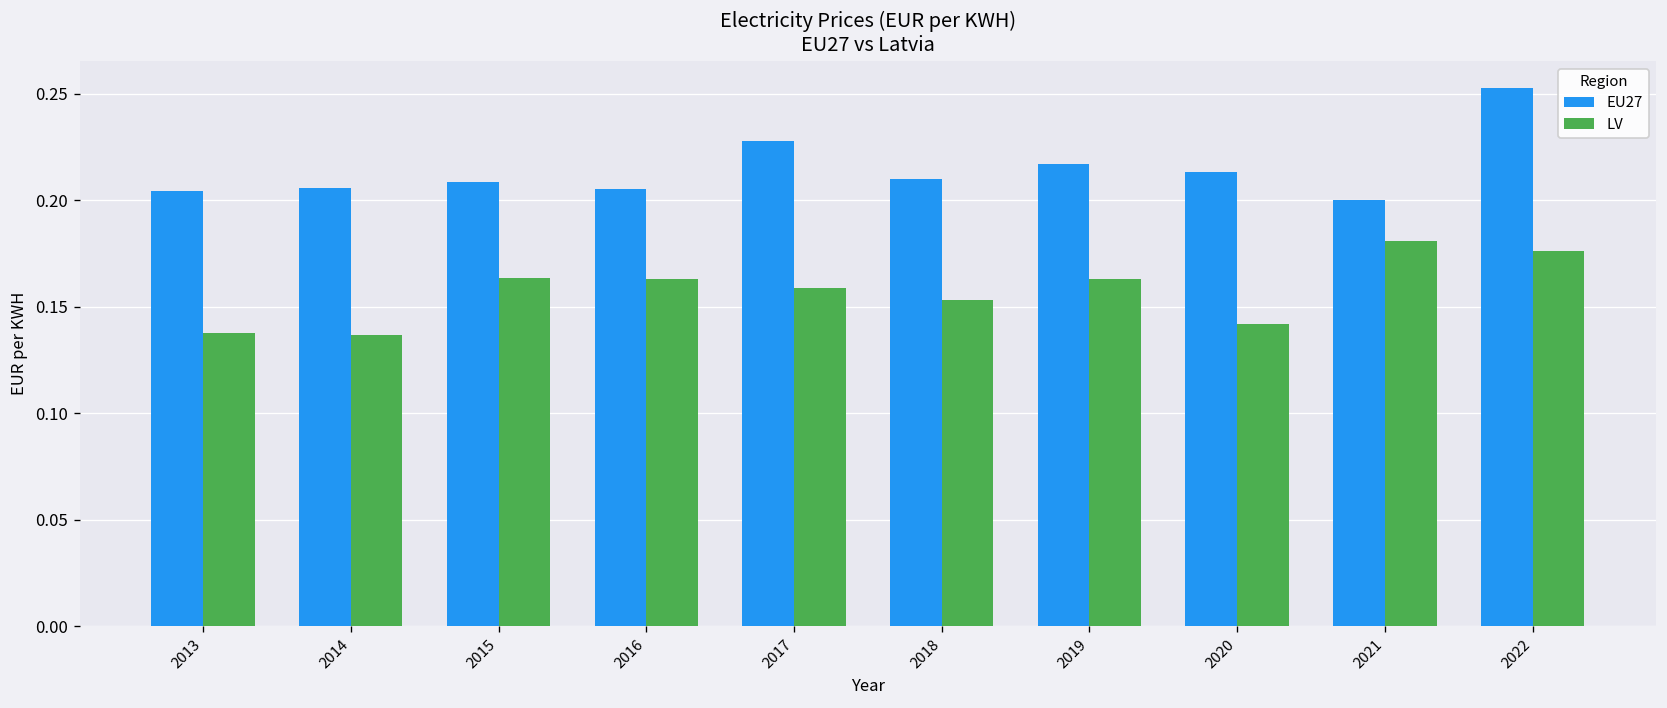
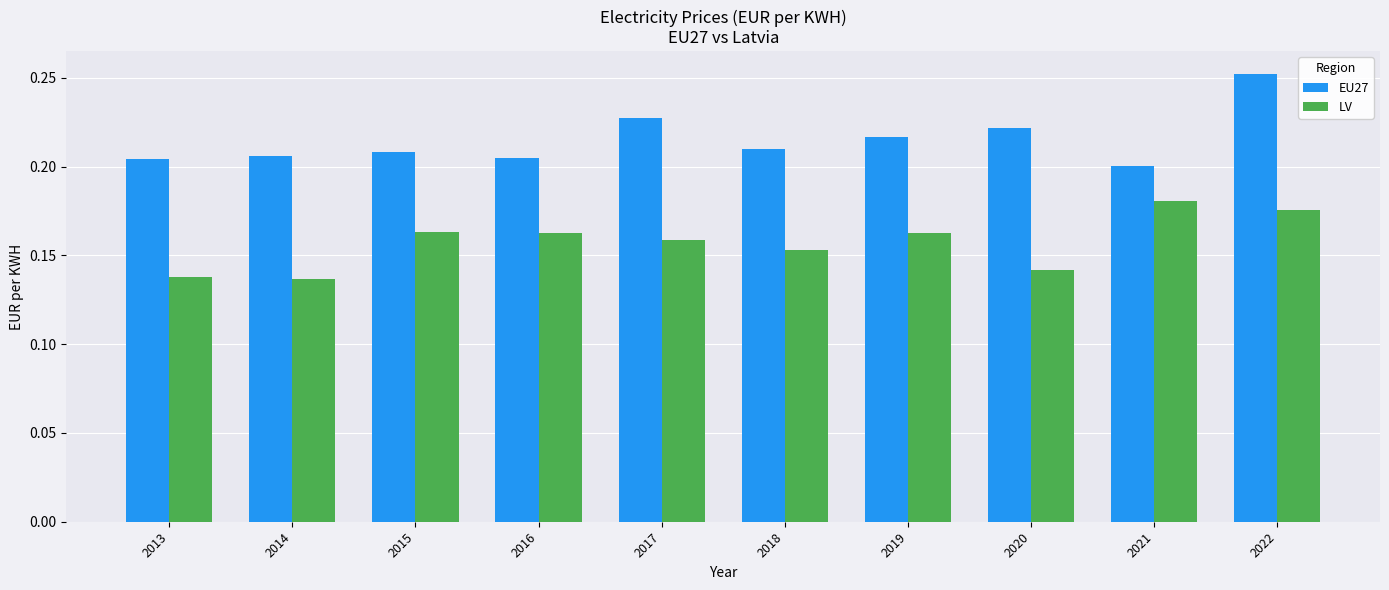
EU27, 2020: 0.213 -> 0.222
